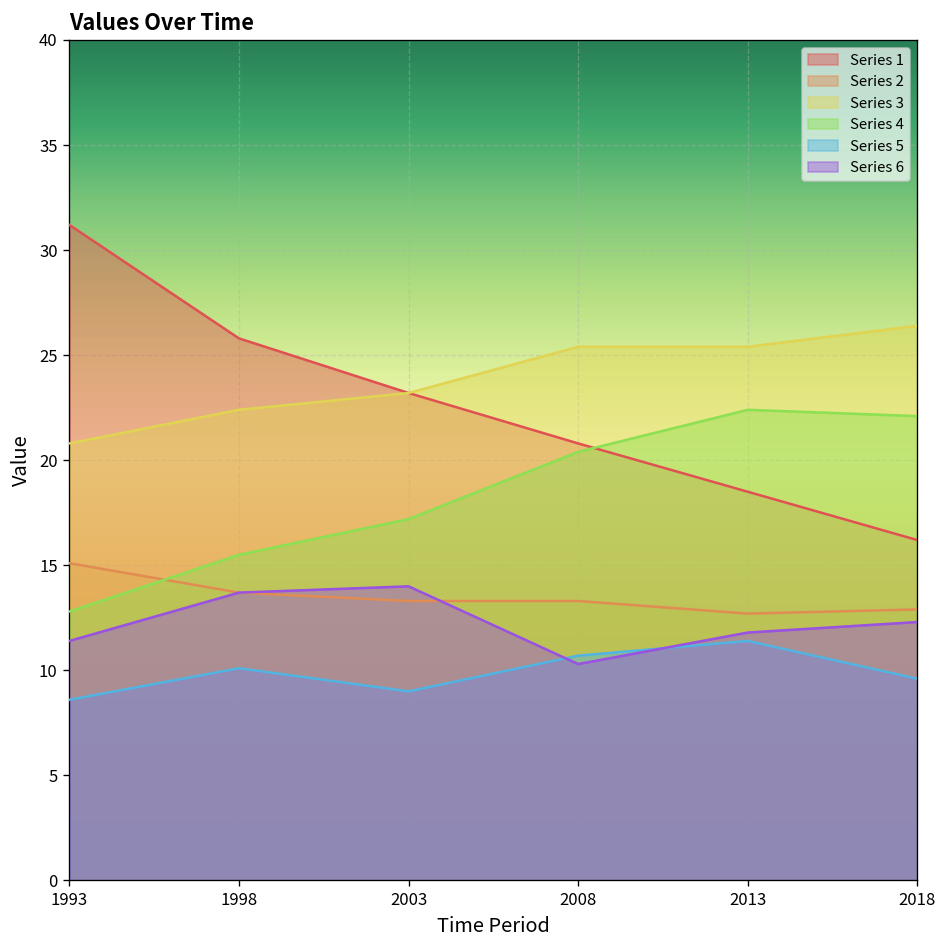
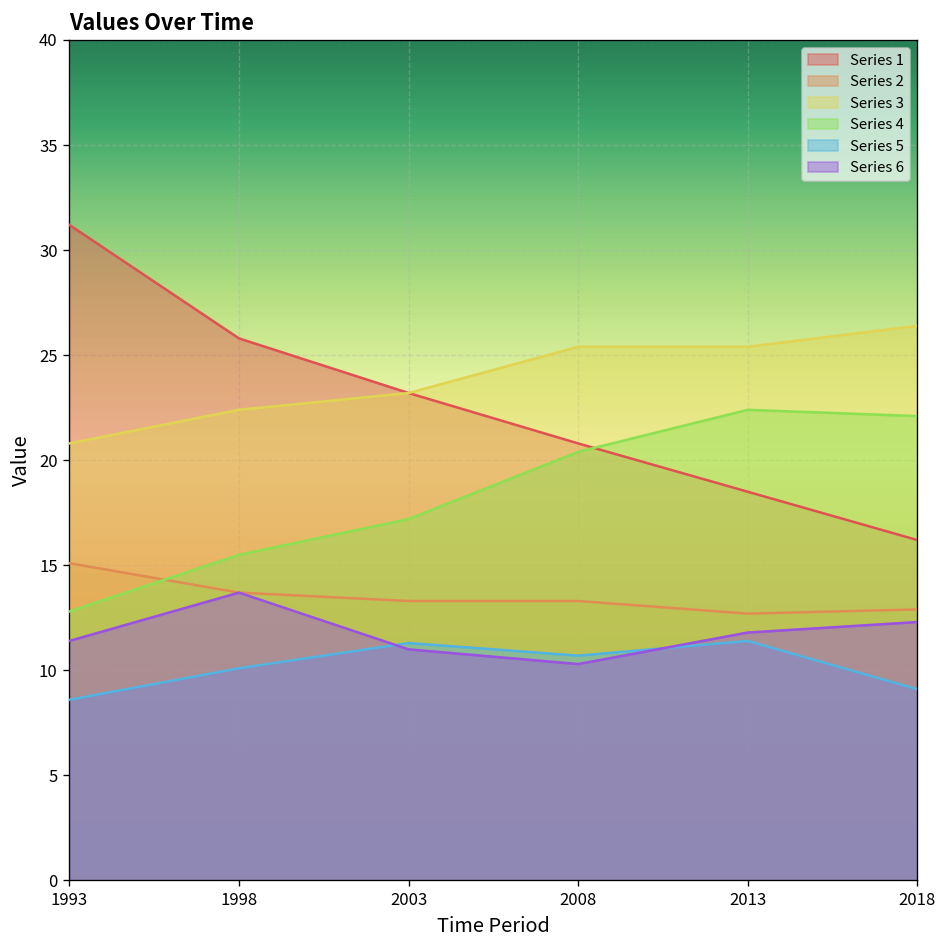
Series 5, 2003: 9.0 -> 11.3
Series 6, 2003: 14 -> 11
Series 5, 2018: 9.6 -> 9.1
